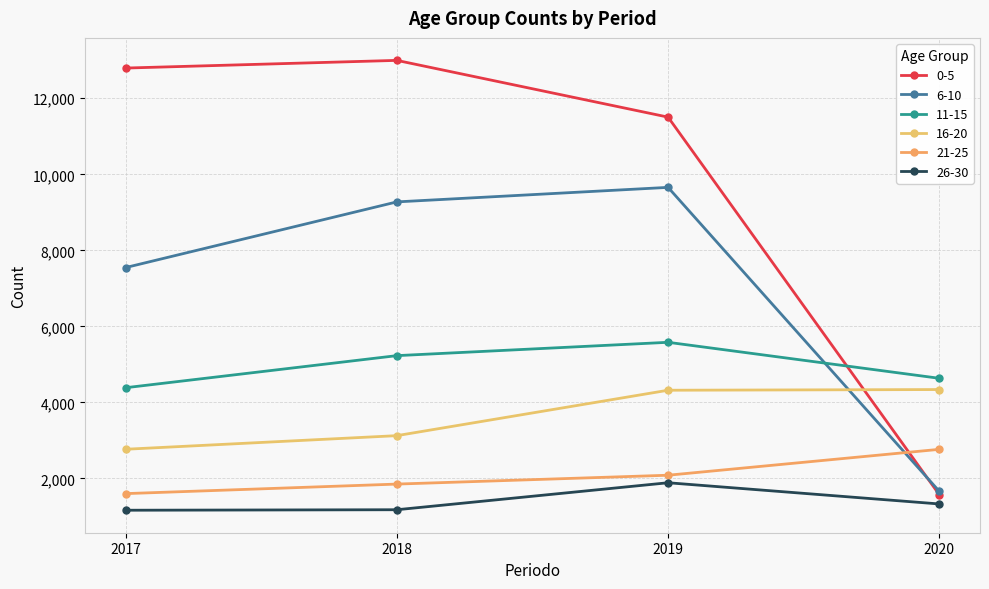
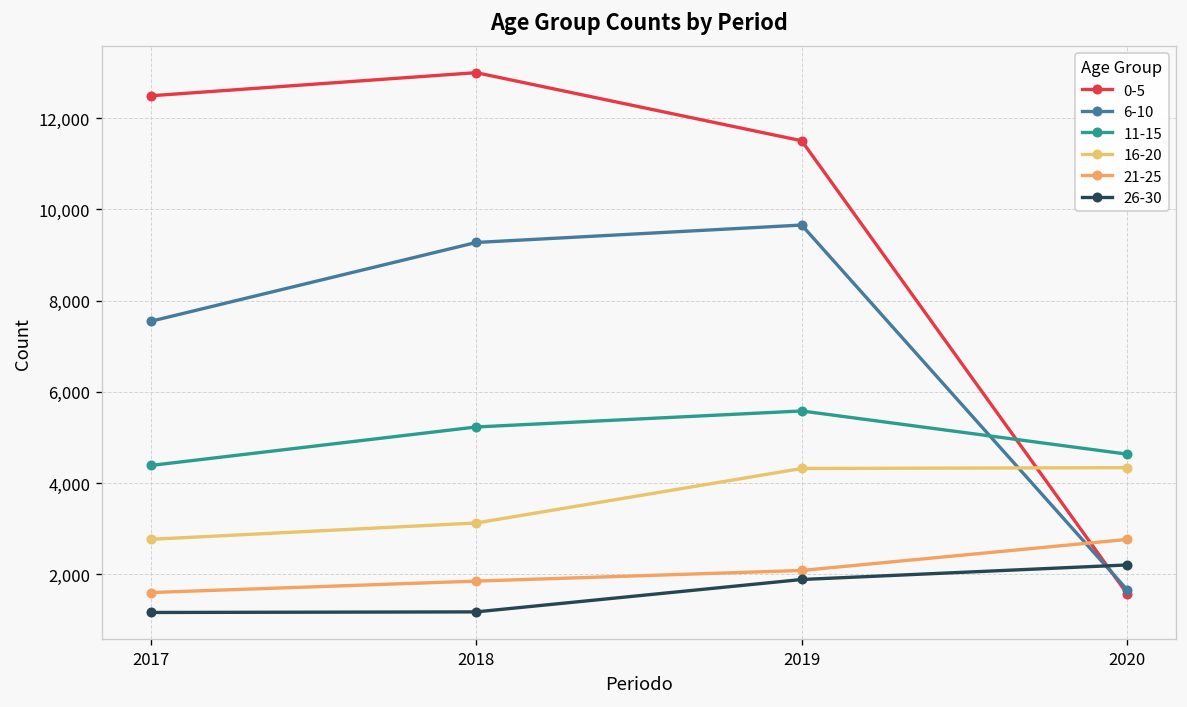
0-5, 2017: 12,800 -> 12,500
26-30, 2020: 1,300 -> 2,200
